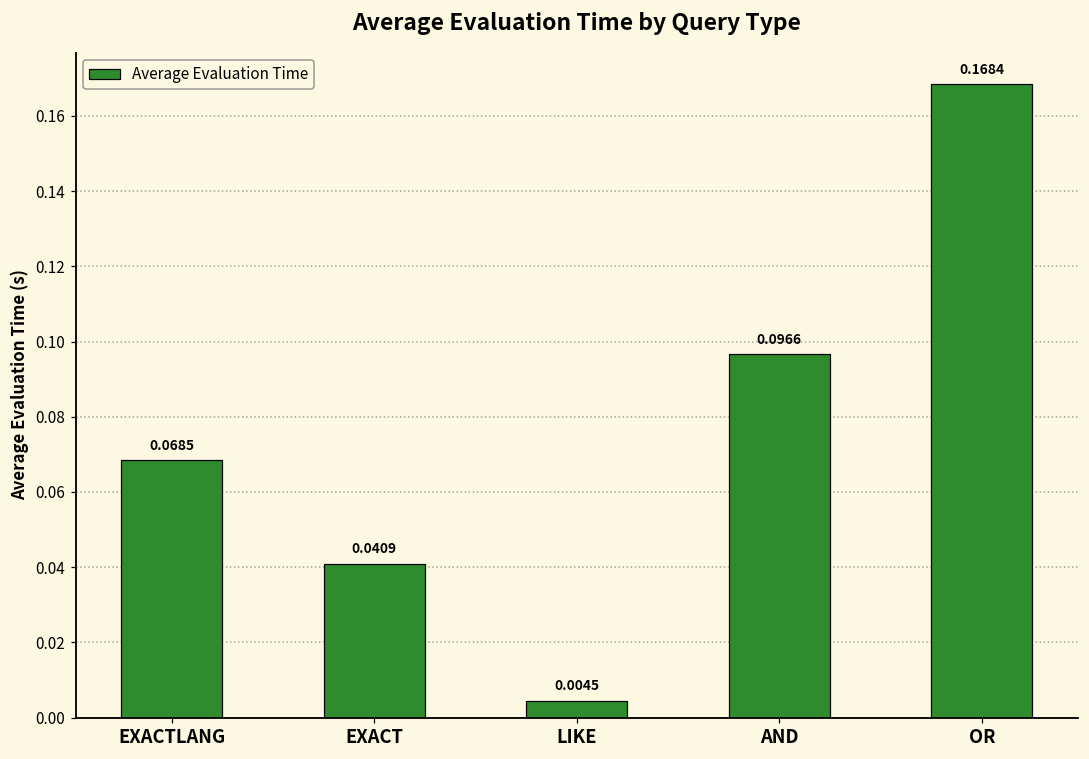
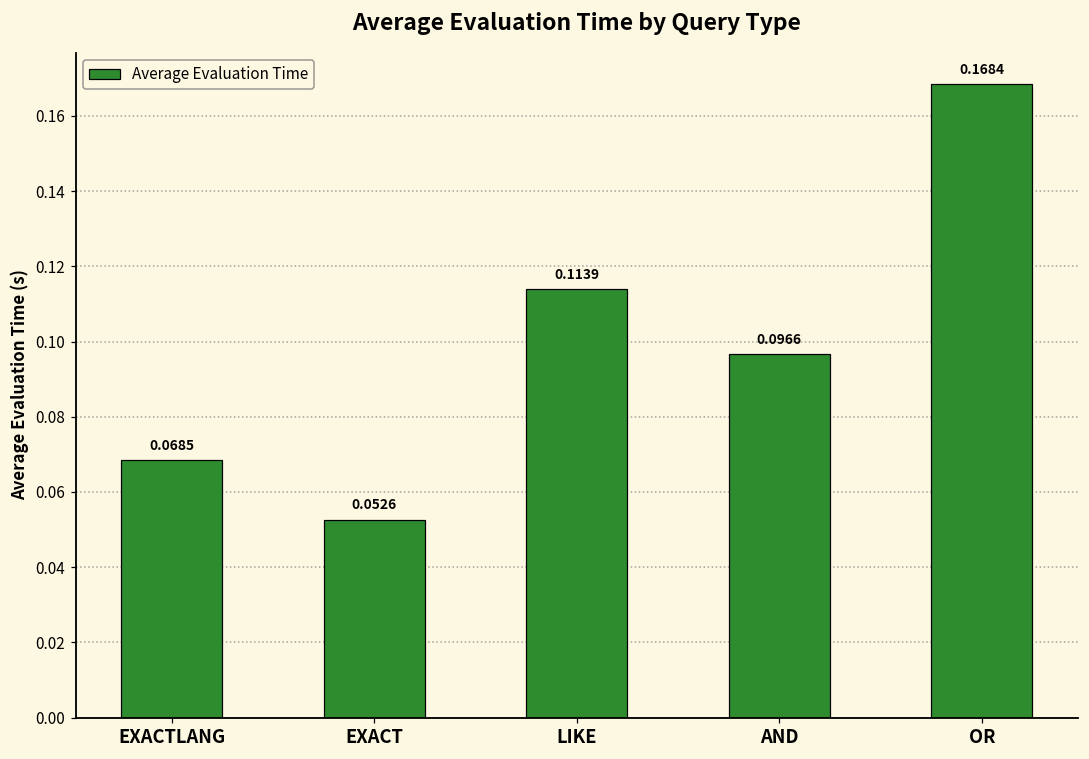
EXACT: 0.0409 -> 0.0526
LIKE: 0.0045 -> 0.1139
